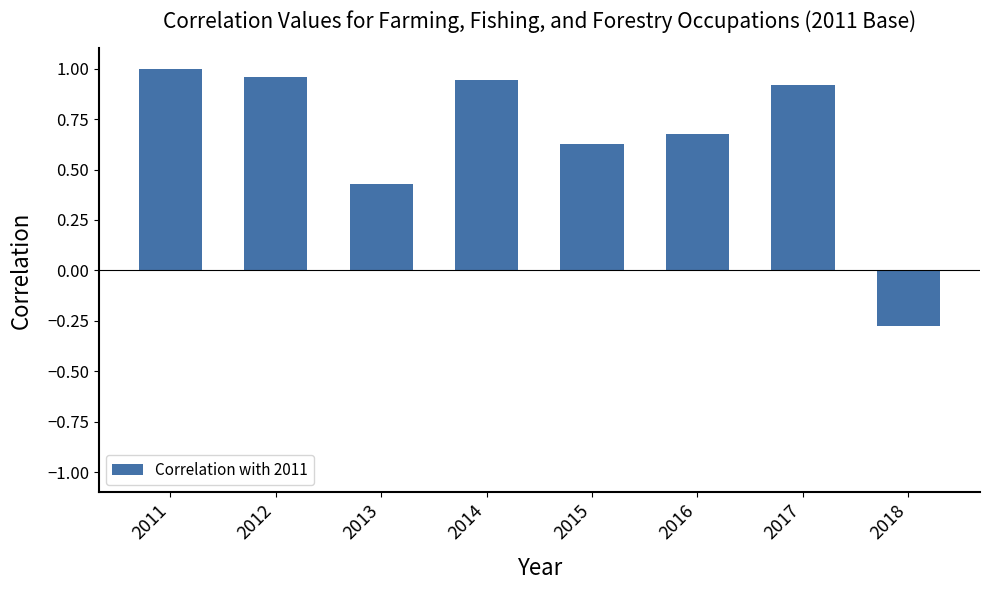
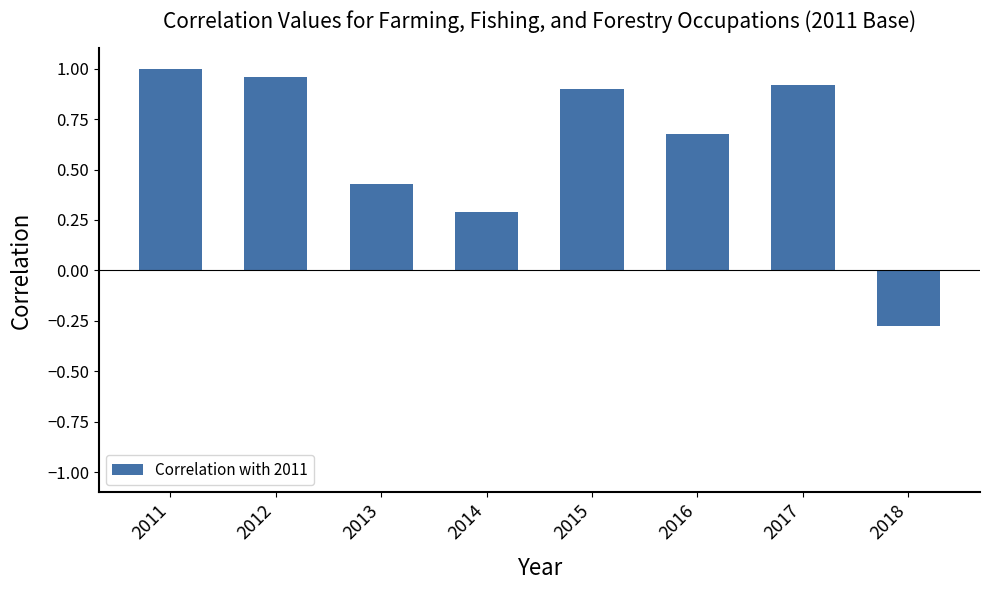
2014: 0.94 -> 0.29
2015: 0.63 -> 0.90
